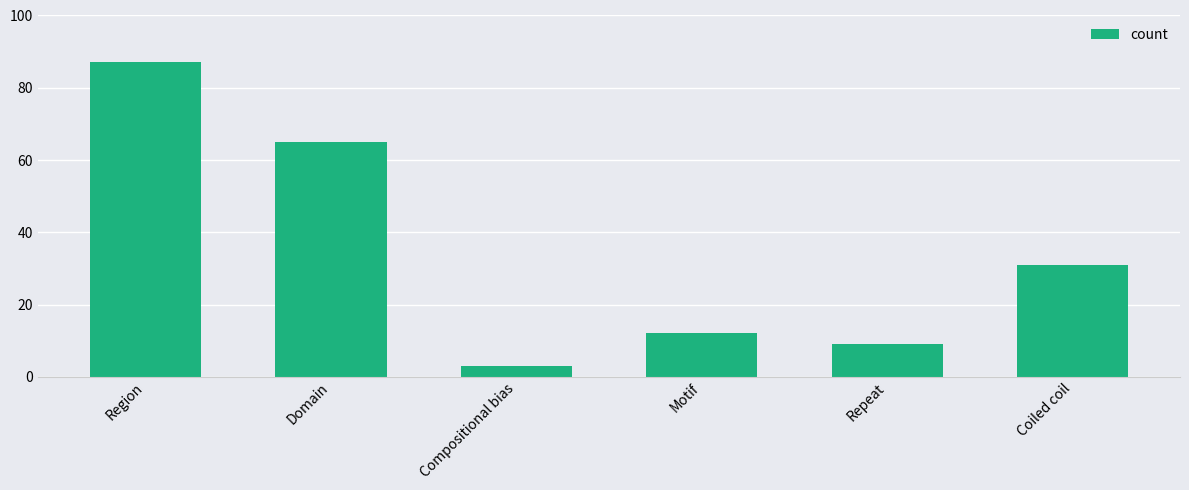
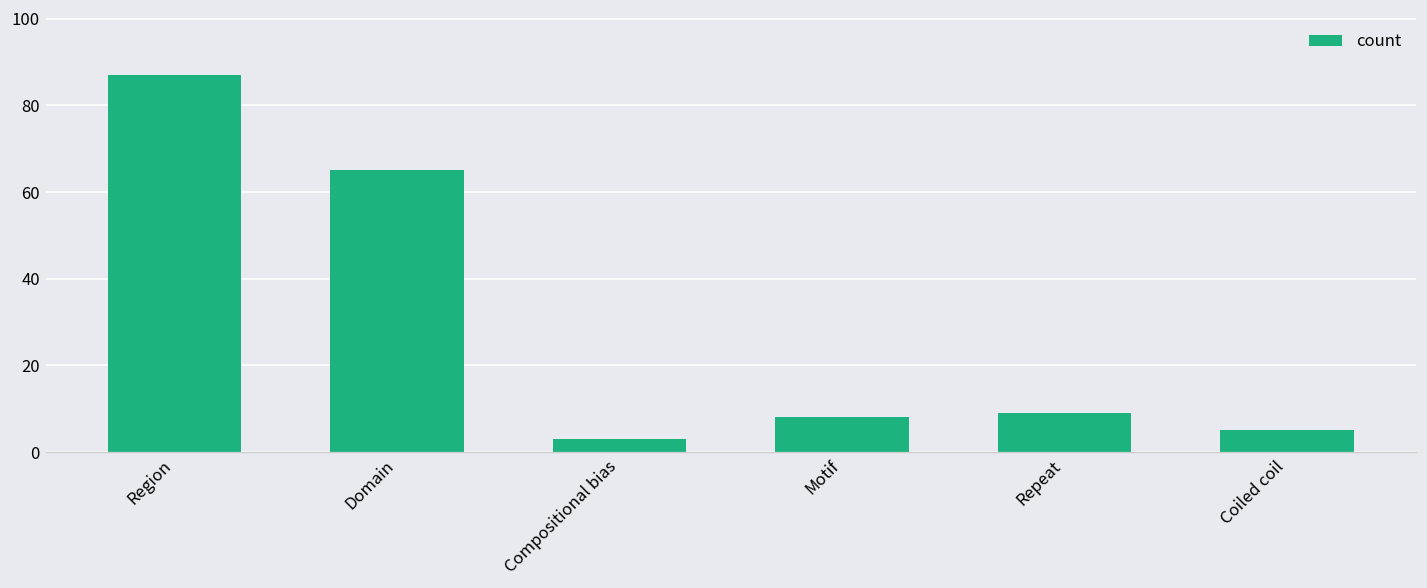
Motif: 12 -> 8
Coiled coil: 31 -> 5
